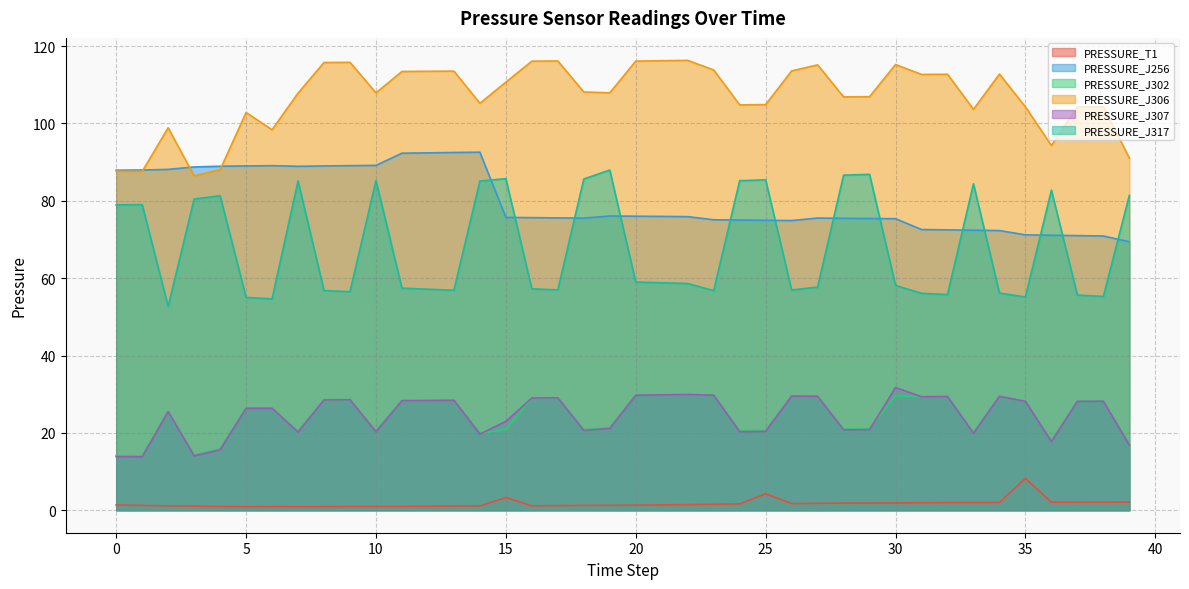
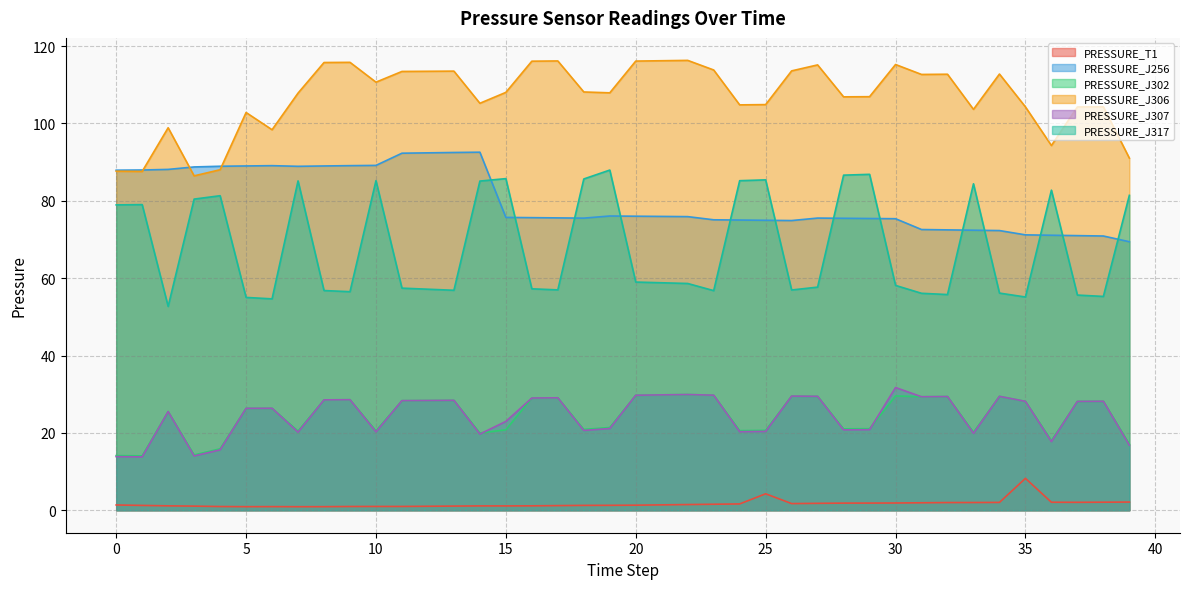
PRESSURE_J306, 10: 108 -> 111
PRESSURE_T1, 15: 3 -> 1
PRESSURE_J306, 15: 111 -> 108
